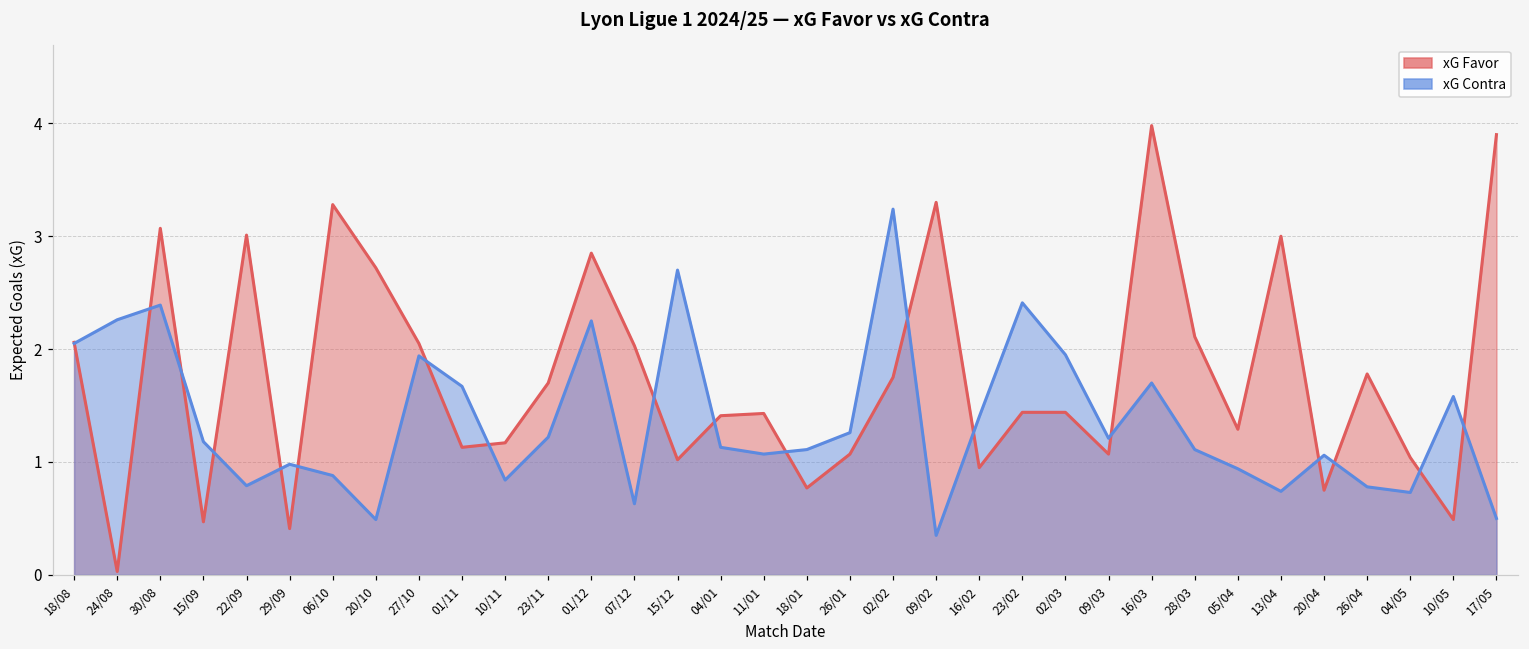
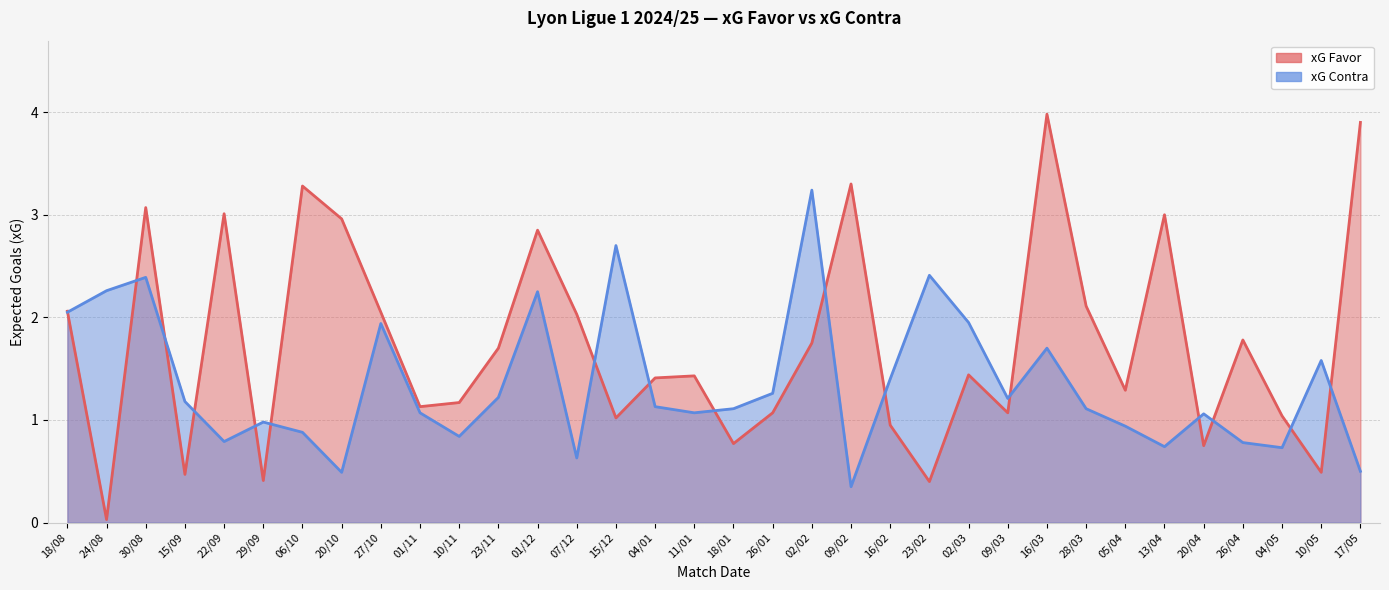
xG Favor, 20/10: 2.72 -> 2.96
xG Contra, 01/11: 1.67 -> 1.07
xG Favor, 23/02: 1.44 -> 0.40
